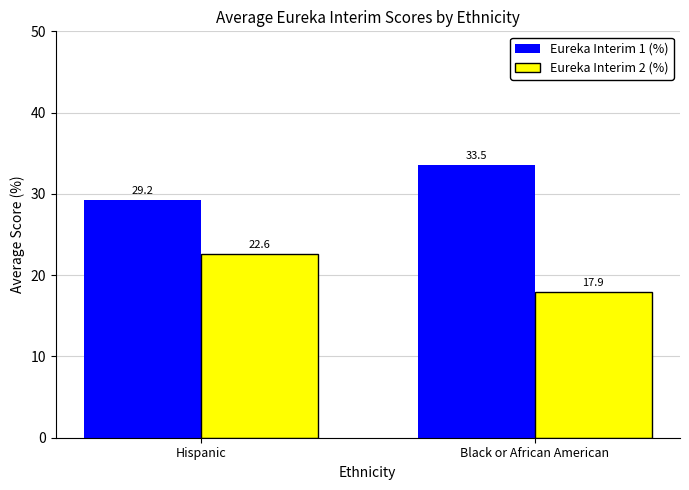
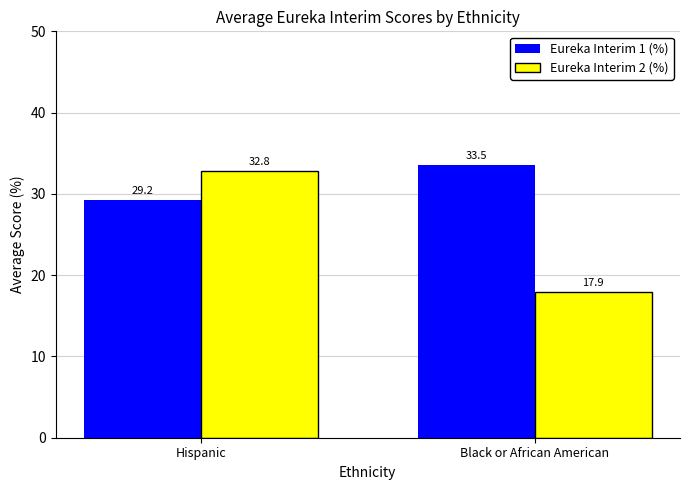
Eureka Interim 2 (%), Hispanic: 22.6 -> 32.8
